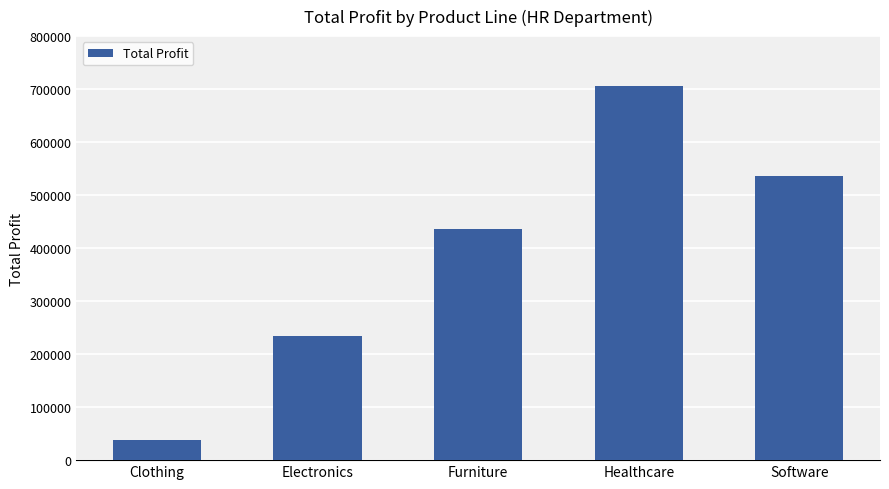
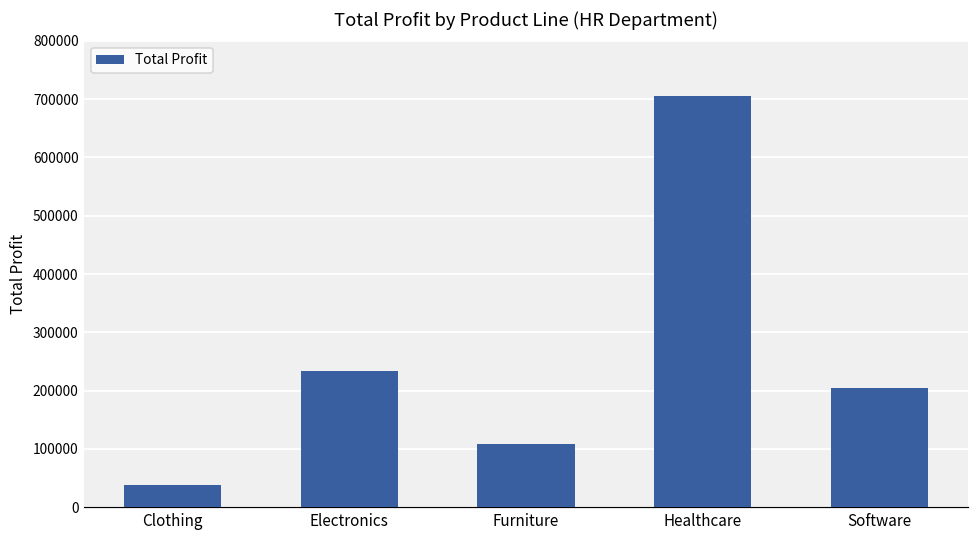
Furniture: 440000 -> 110000
Software: 540000 -> 210000
